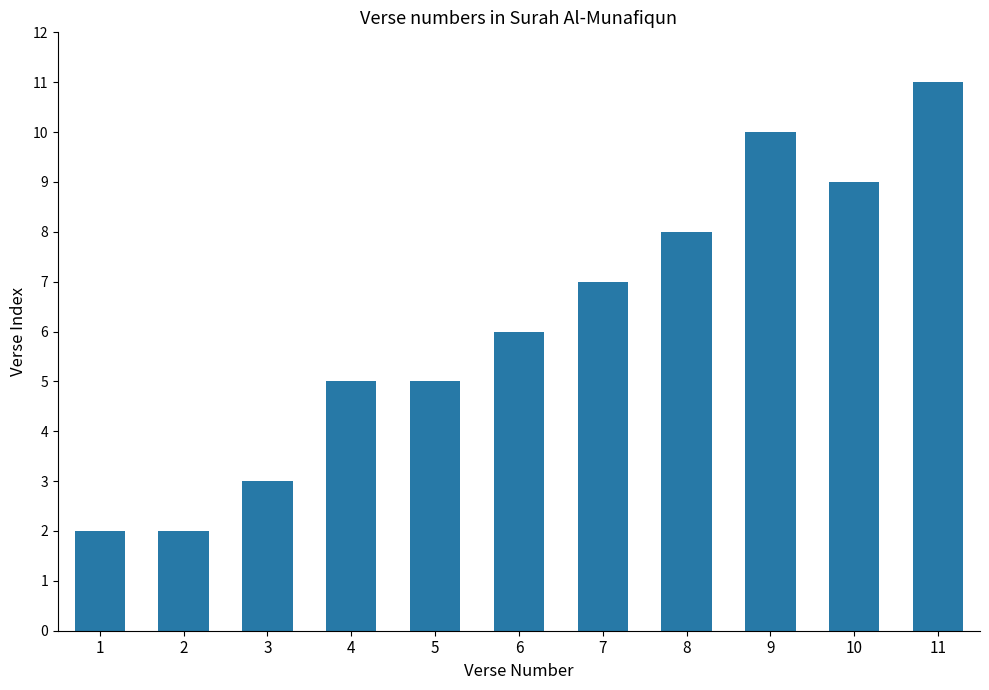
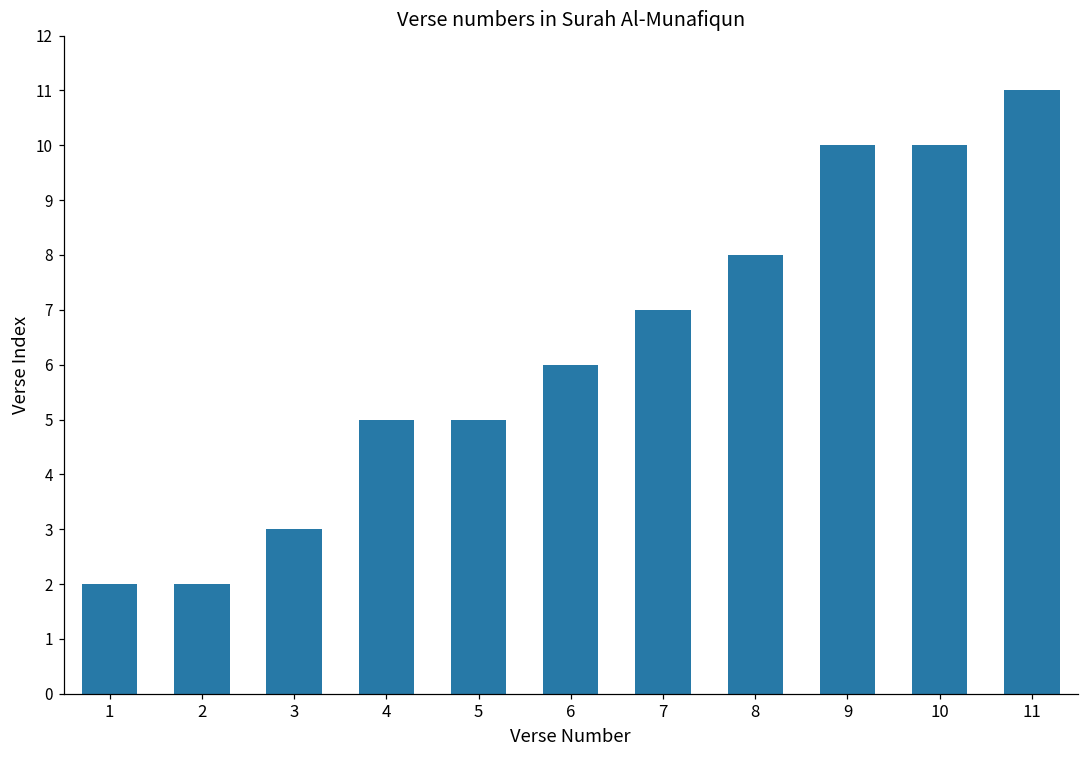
10: 9 -> 10
